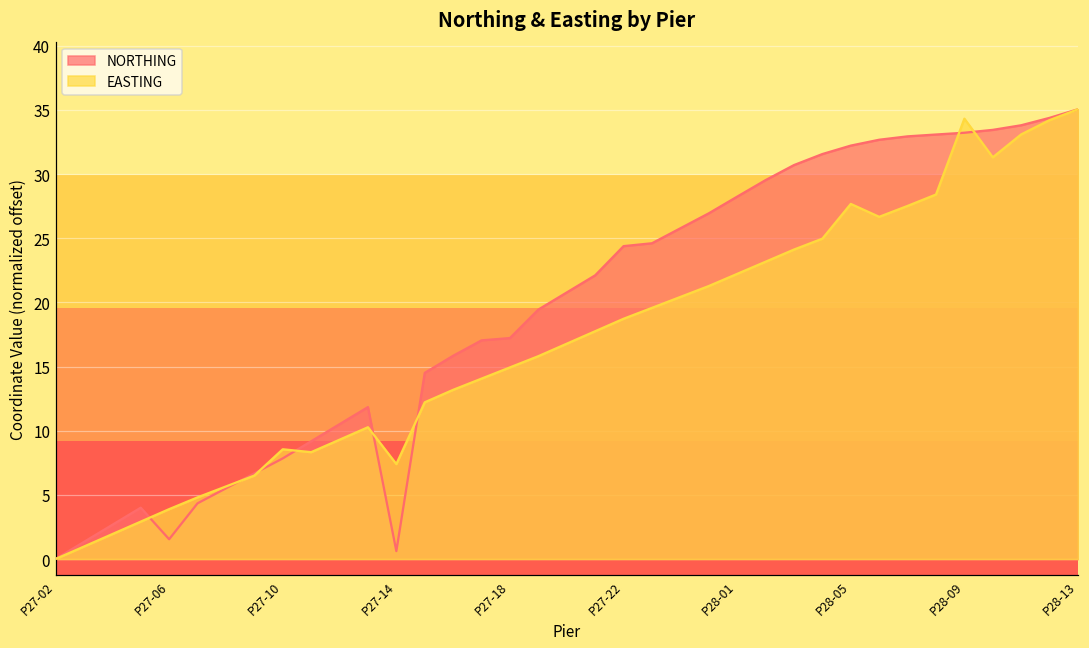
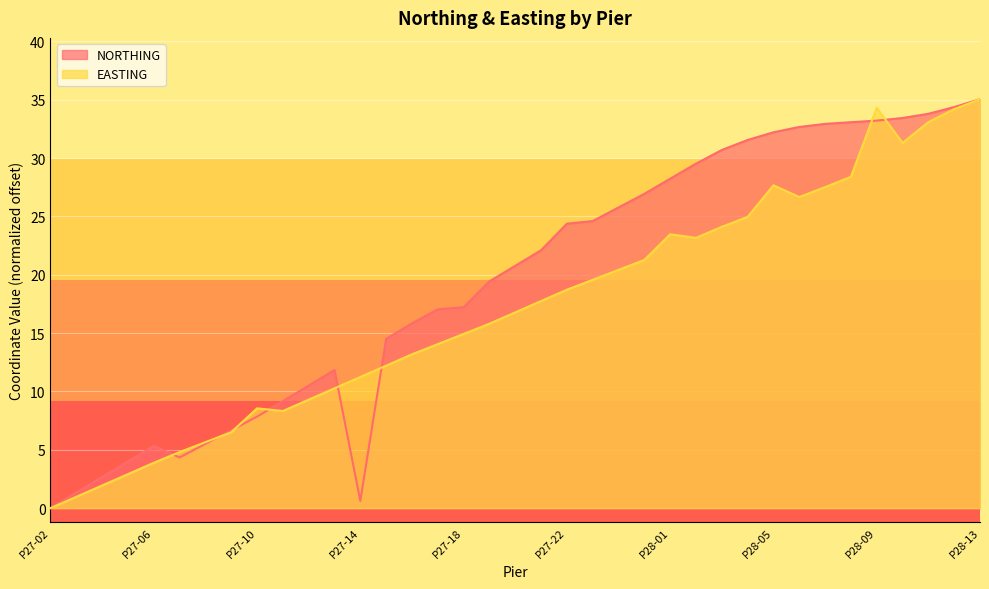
NORTHING, P27-06: 1.5 -> 5.3
EASTING, P27-14: 7.4 -> 11.2
EASTING, P28-01: 22.2 -> 23.5
